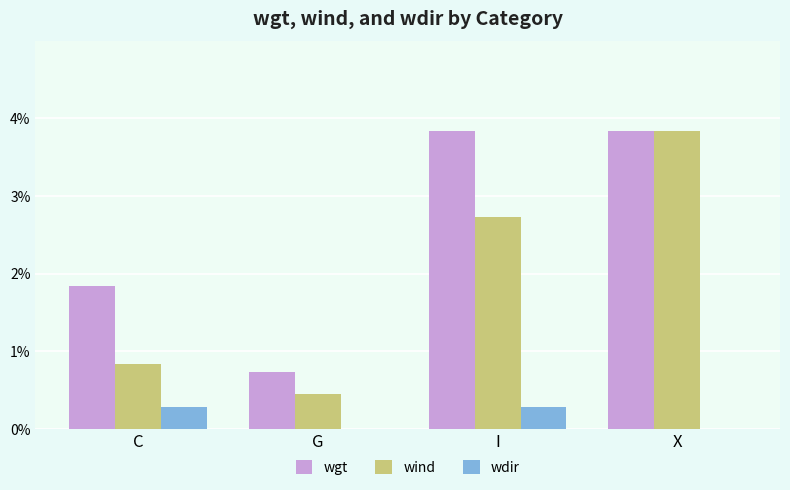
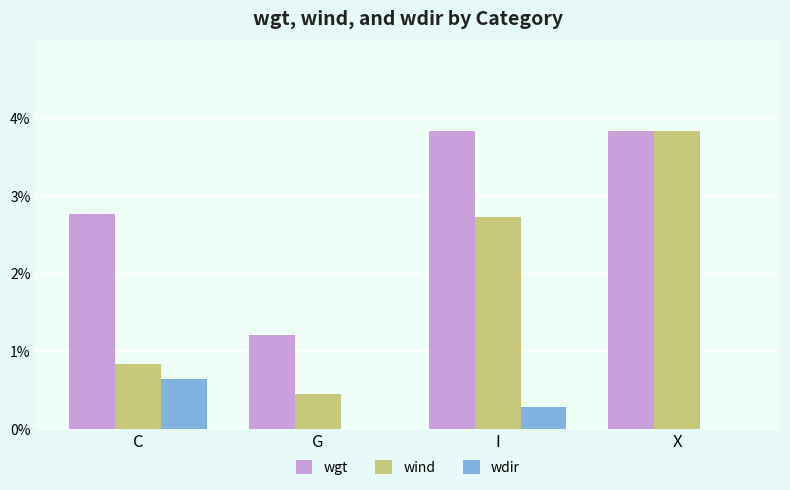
wgt, C: 1.8% -> 2.8%
wdir, C: 0.3% -> 0.6%
wgt, G: 0.7% -> 1.2%
